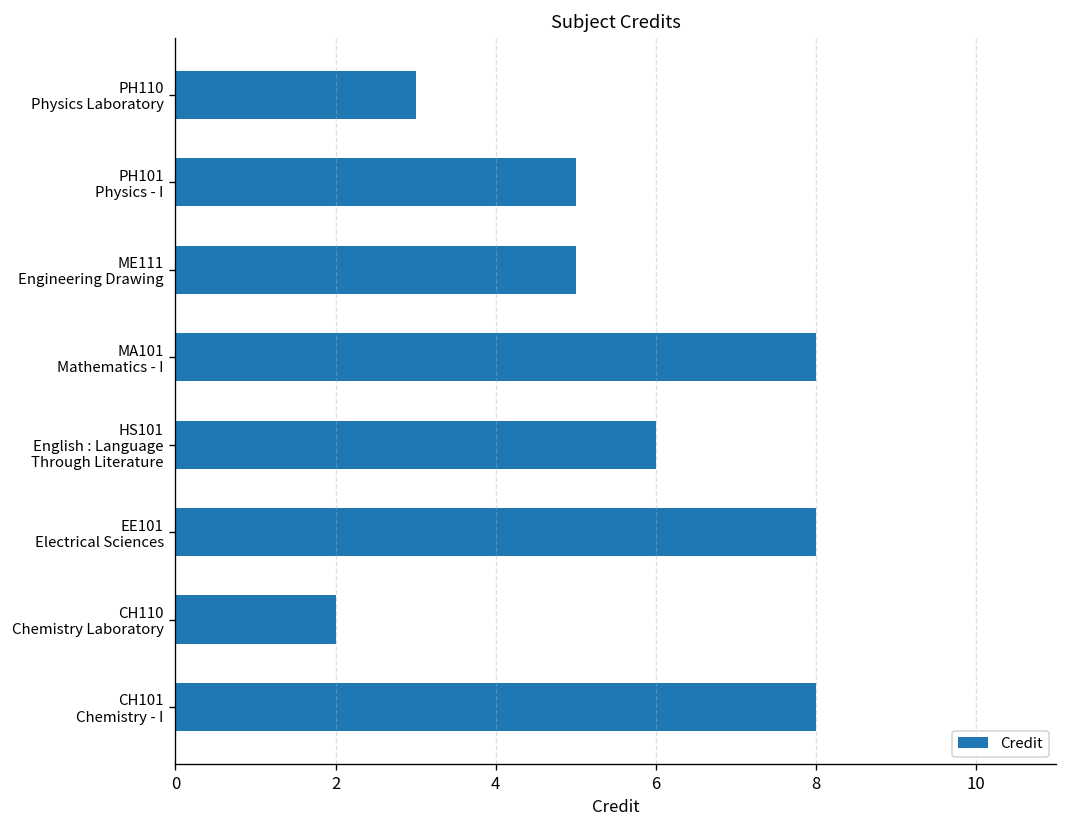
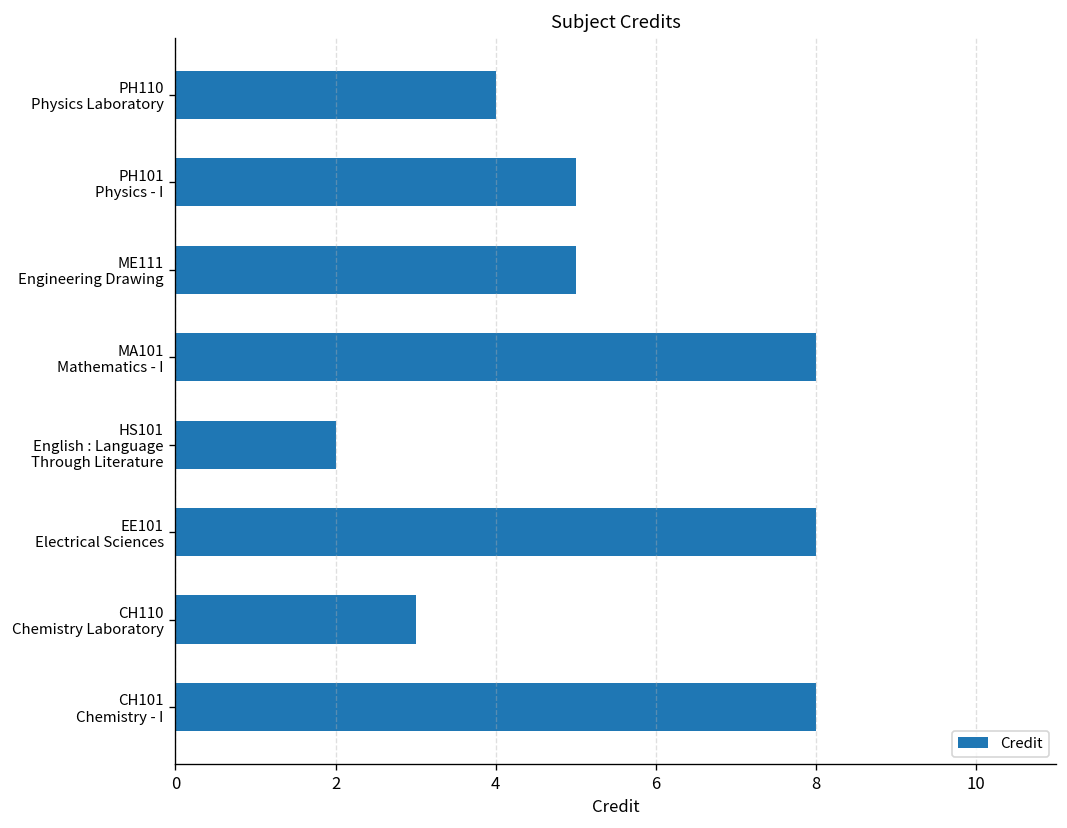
PH110 Physics Laboratory: 3 -> 4
HS101 English : Language Through Literature: 6 -> 2
CH110 Chemistry Laboratory: 2 -> 3
